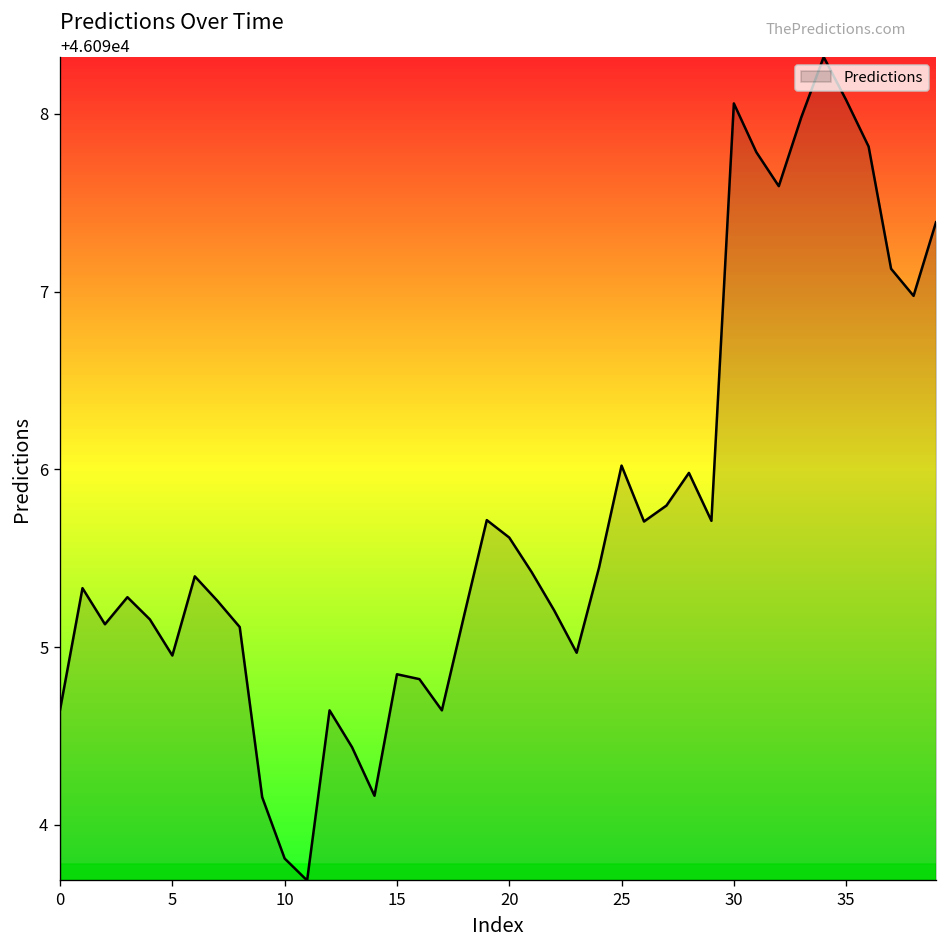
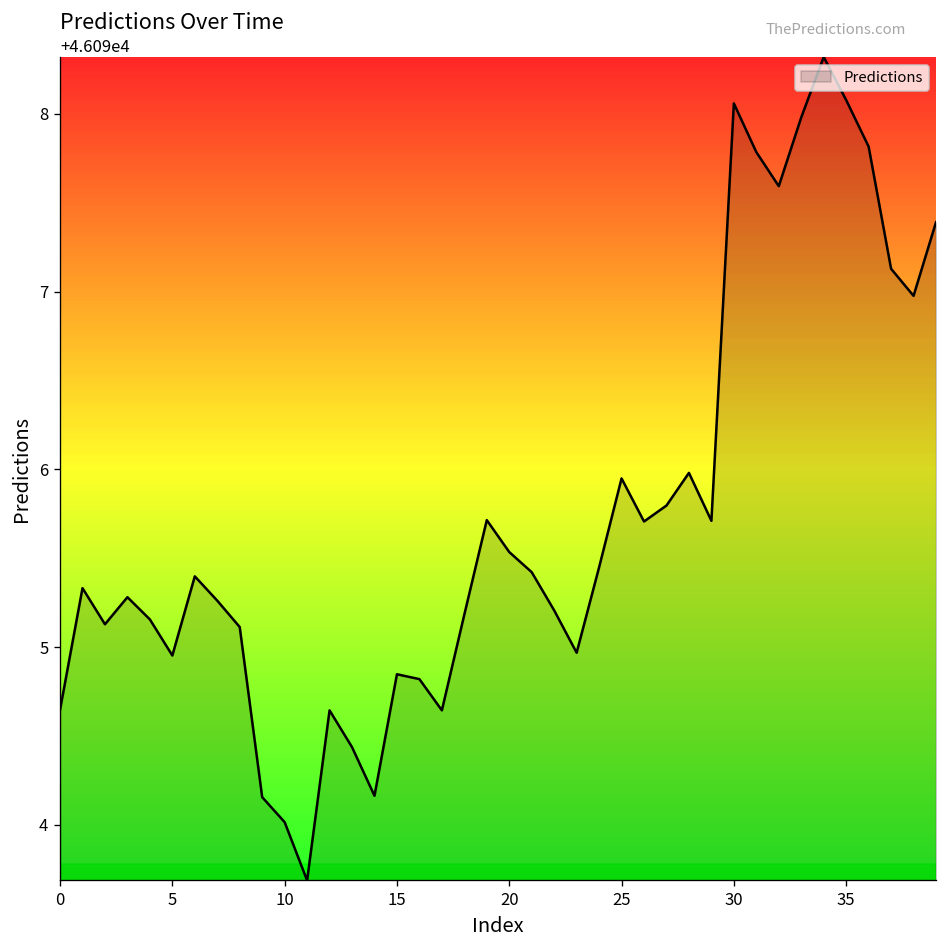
10: 46093.81 -> 46094.02
20: 46095.62 -> 46095.54
25: 46096.02 -> 46095.95
